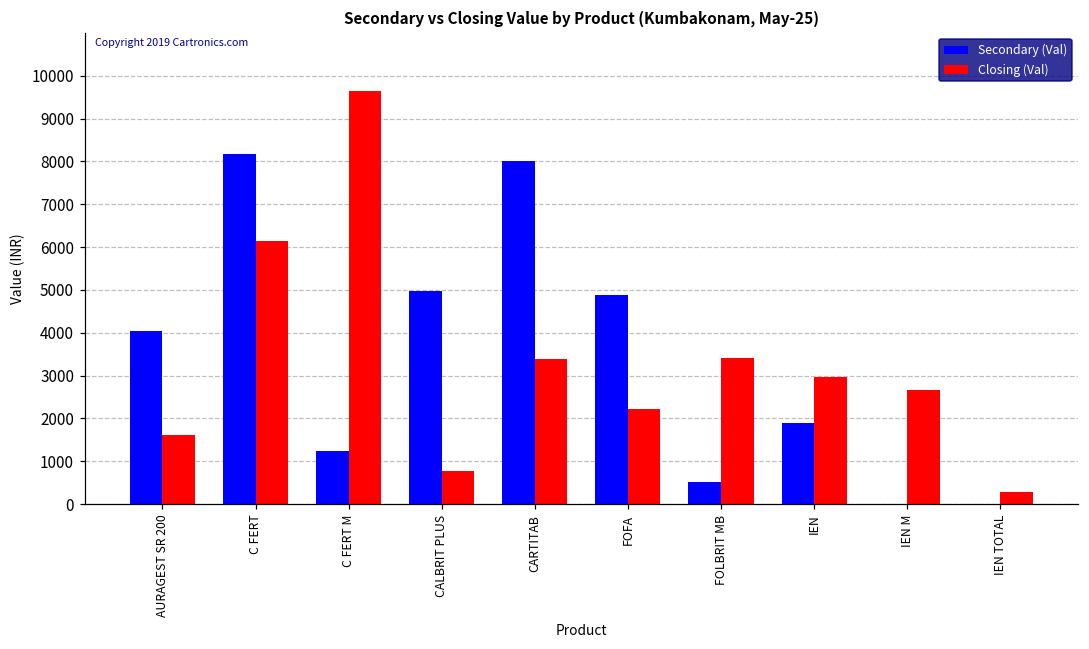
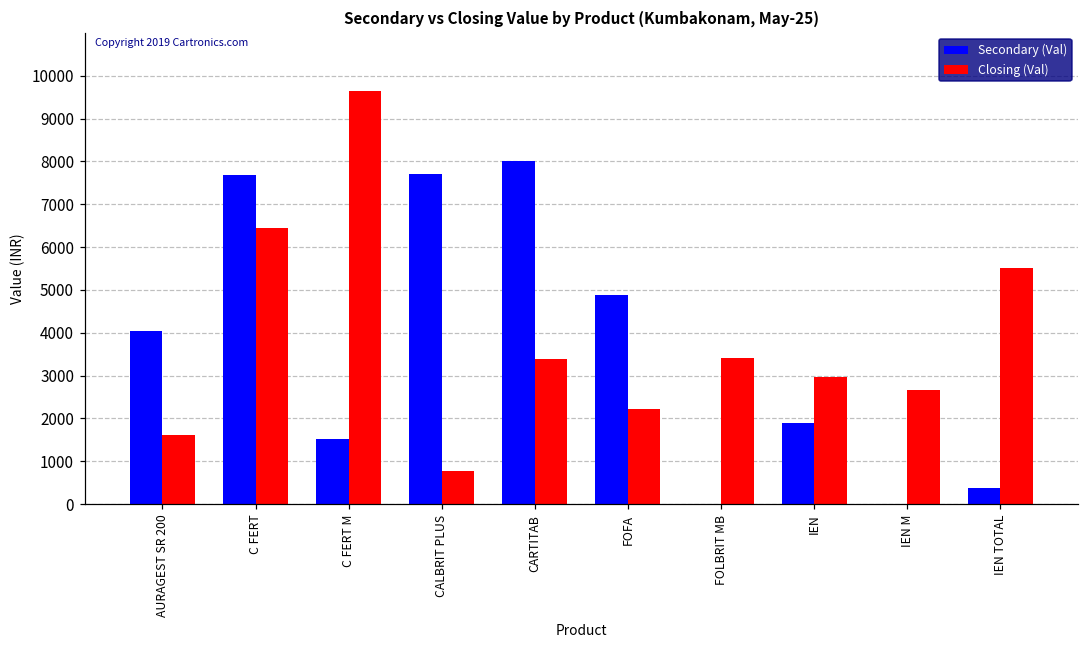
Secondary (Val), C FERT: 8200 -> 7700
Closing (Val), C FERT: 6200 -> 6400
Secondary (Val), C FERT M: 1200 -> 1500
Secondary (Val), CALBRIT PLUS: 5000 -> 7700
Secondary (Val), FOLBRIT MB: 500 -> 0
Secondary (Val), IEN TOTAL: 0 -> 400
Closing (Val), IEN TOTAL: 300 -> 5500
